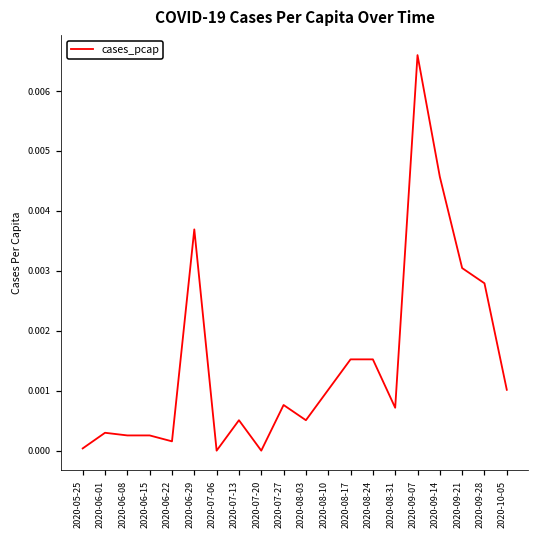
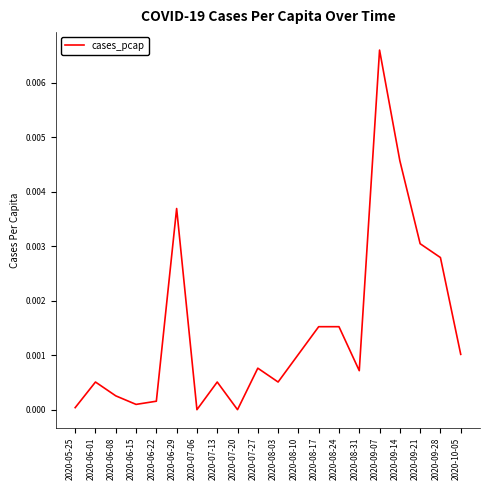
2020-06-01: 0.0003 -> 0.0005
2020-06-15: 0.0003 -> 0.0001
